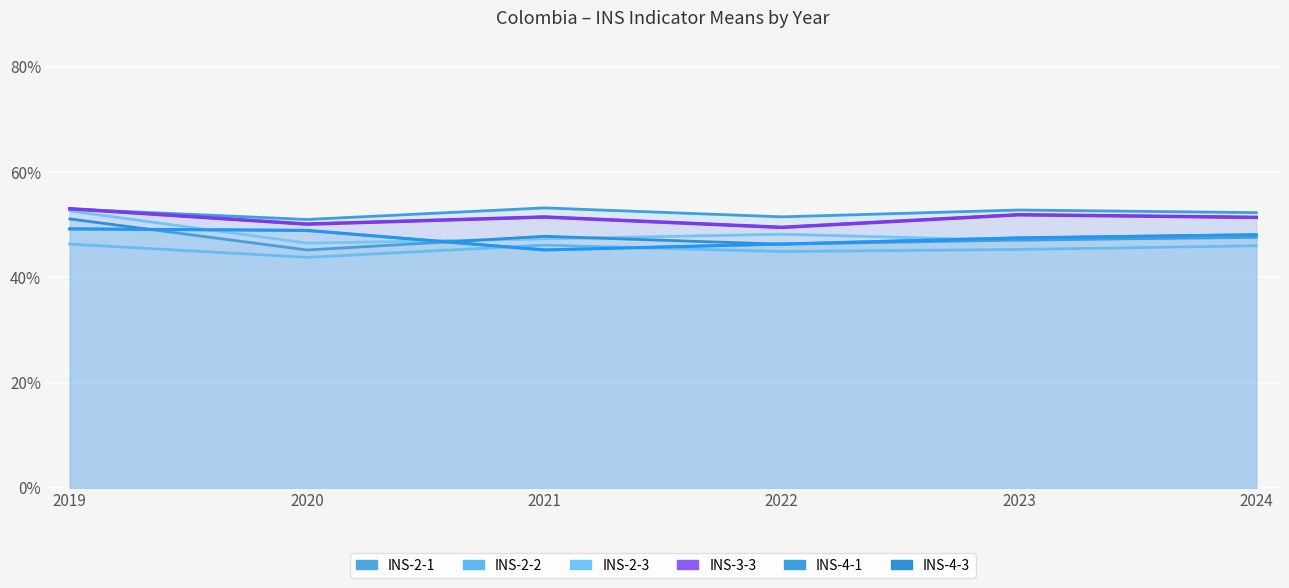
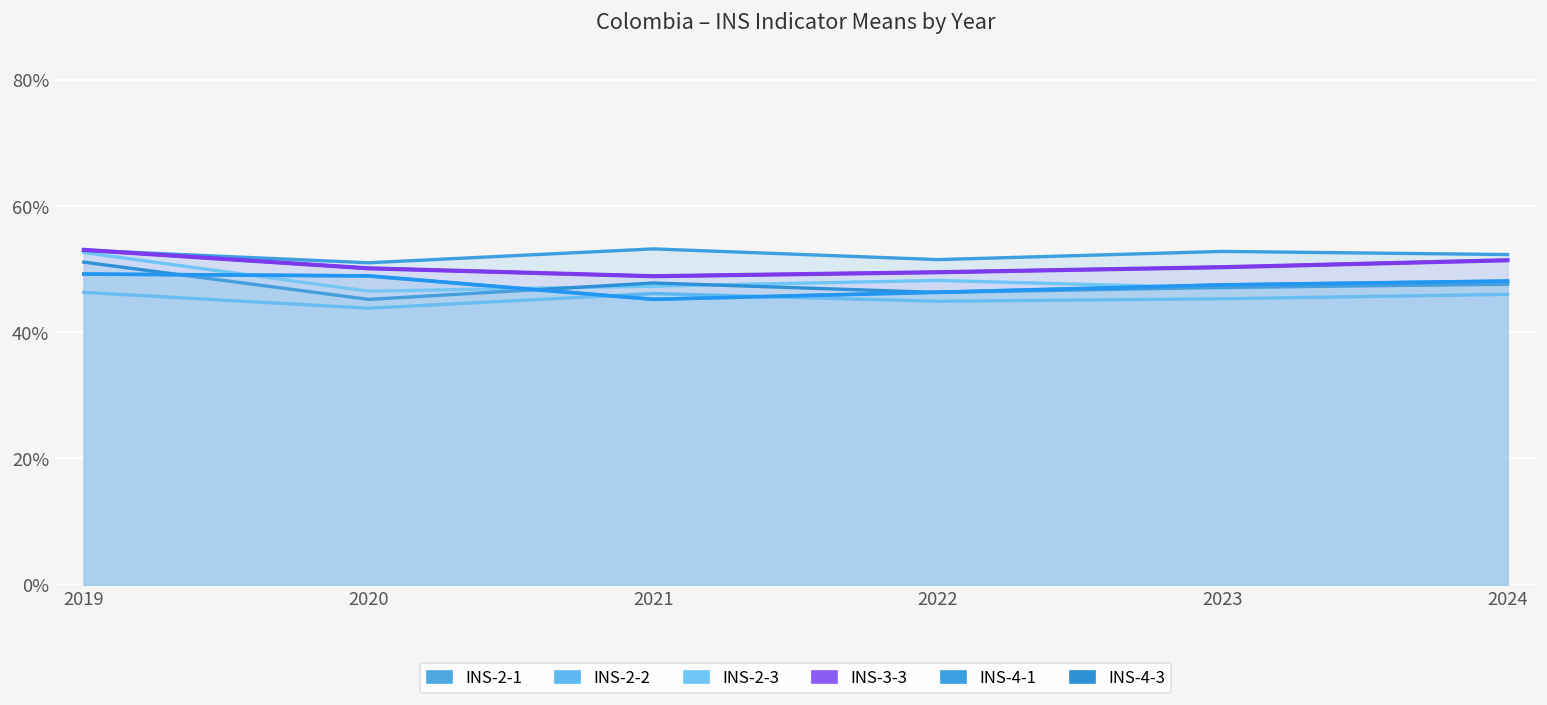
INS-3-3, 2021: 51% -> 49%
INS-3-3, 2023: 52% -> 50%
